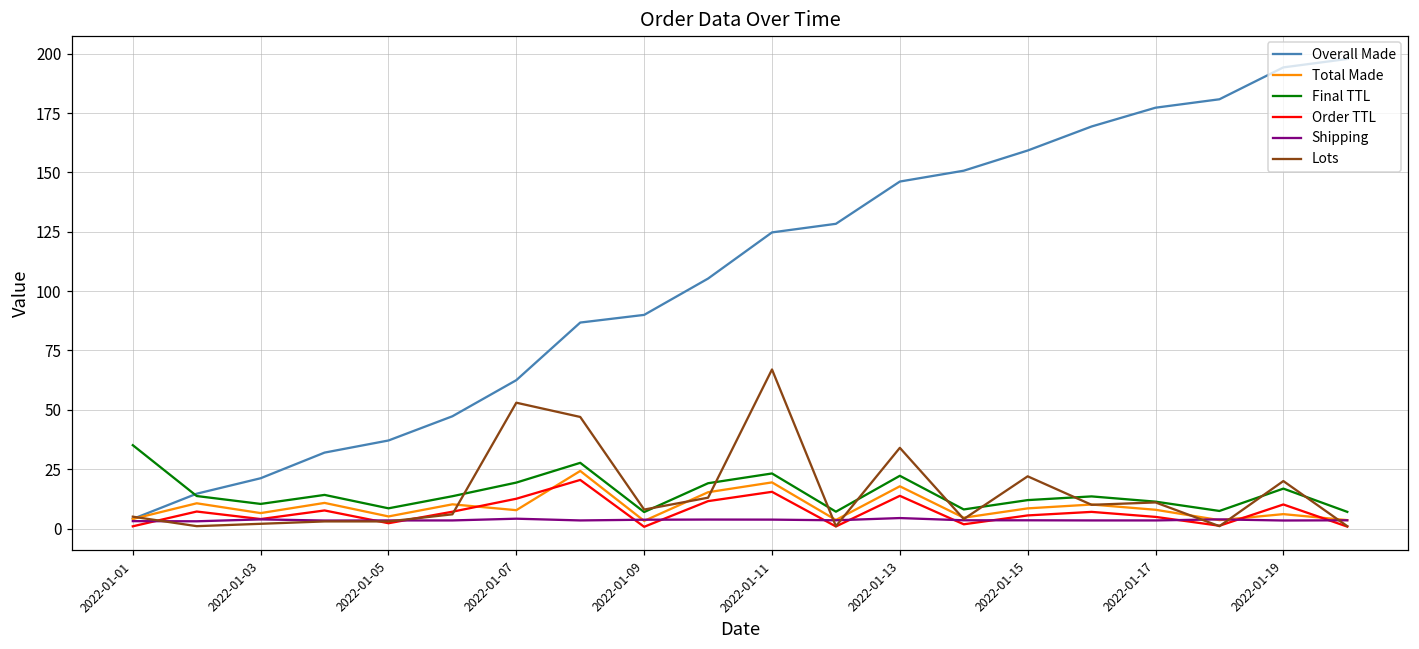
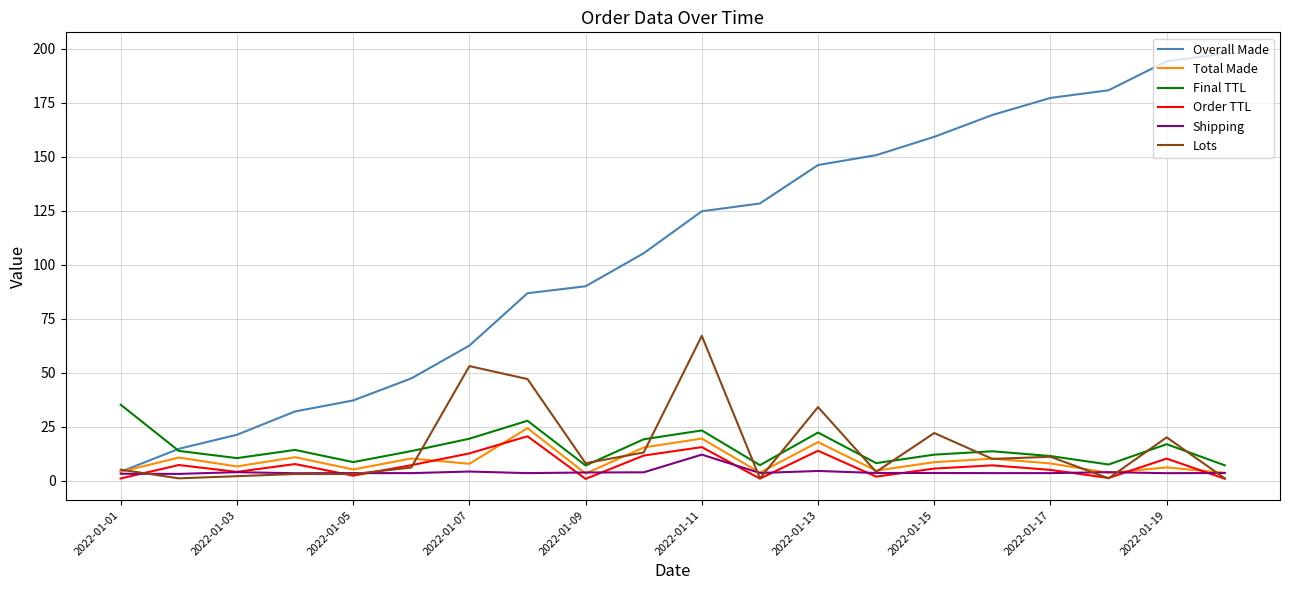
Shipping, 2022-01-11: 4 -> 12
